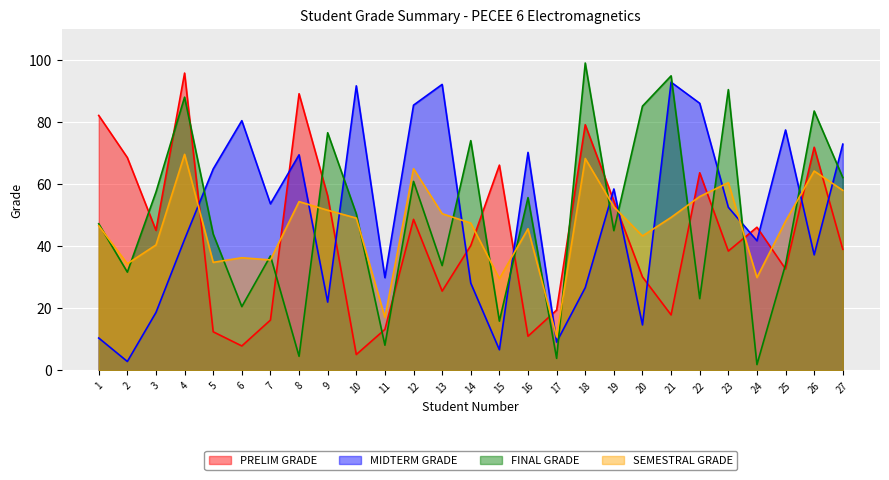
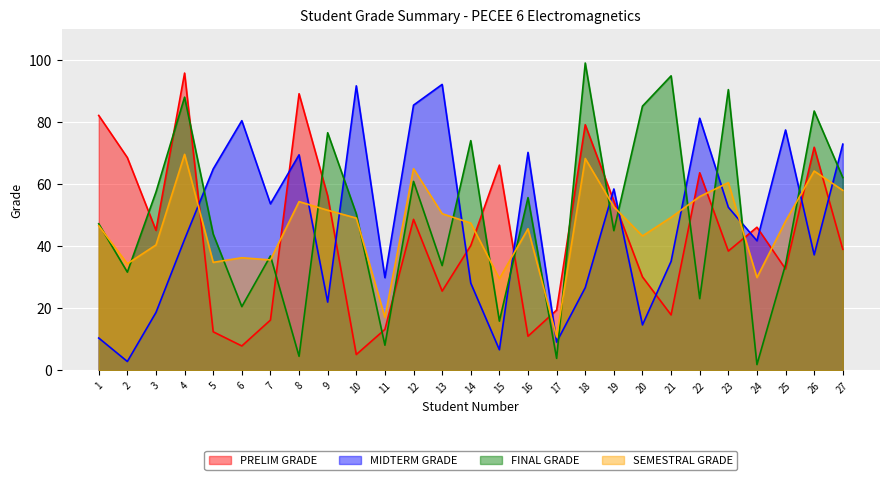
MIDTERM GRADE, 21: 93 -> 35
MIDTERM GRADE, 22: 86 -> 81
